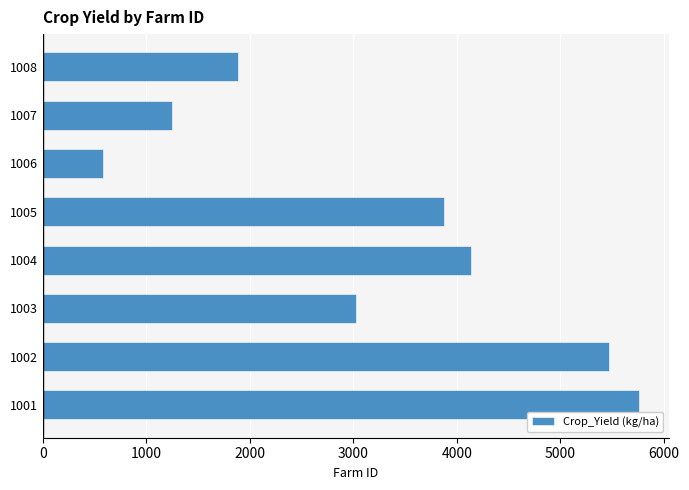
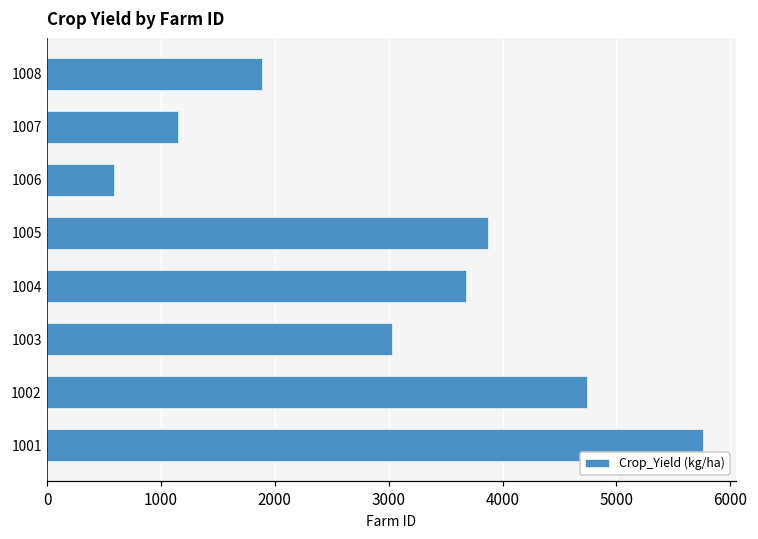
1007: 1250 -> 1150
1004: 4130 -> 3680
1002: 5470 -> 4740
